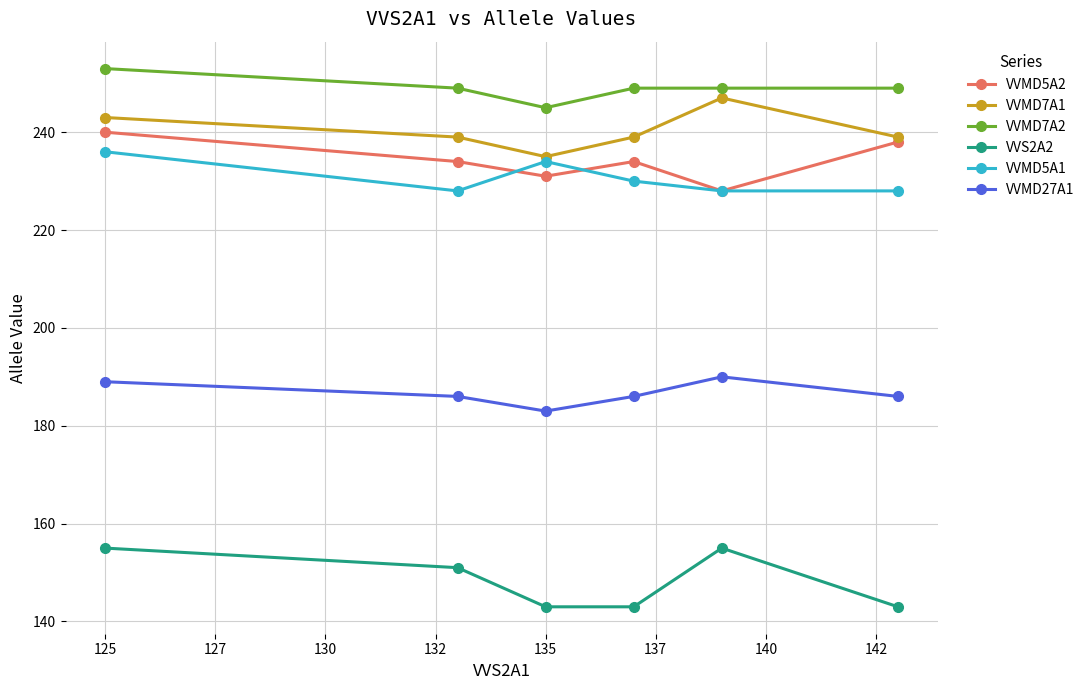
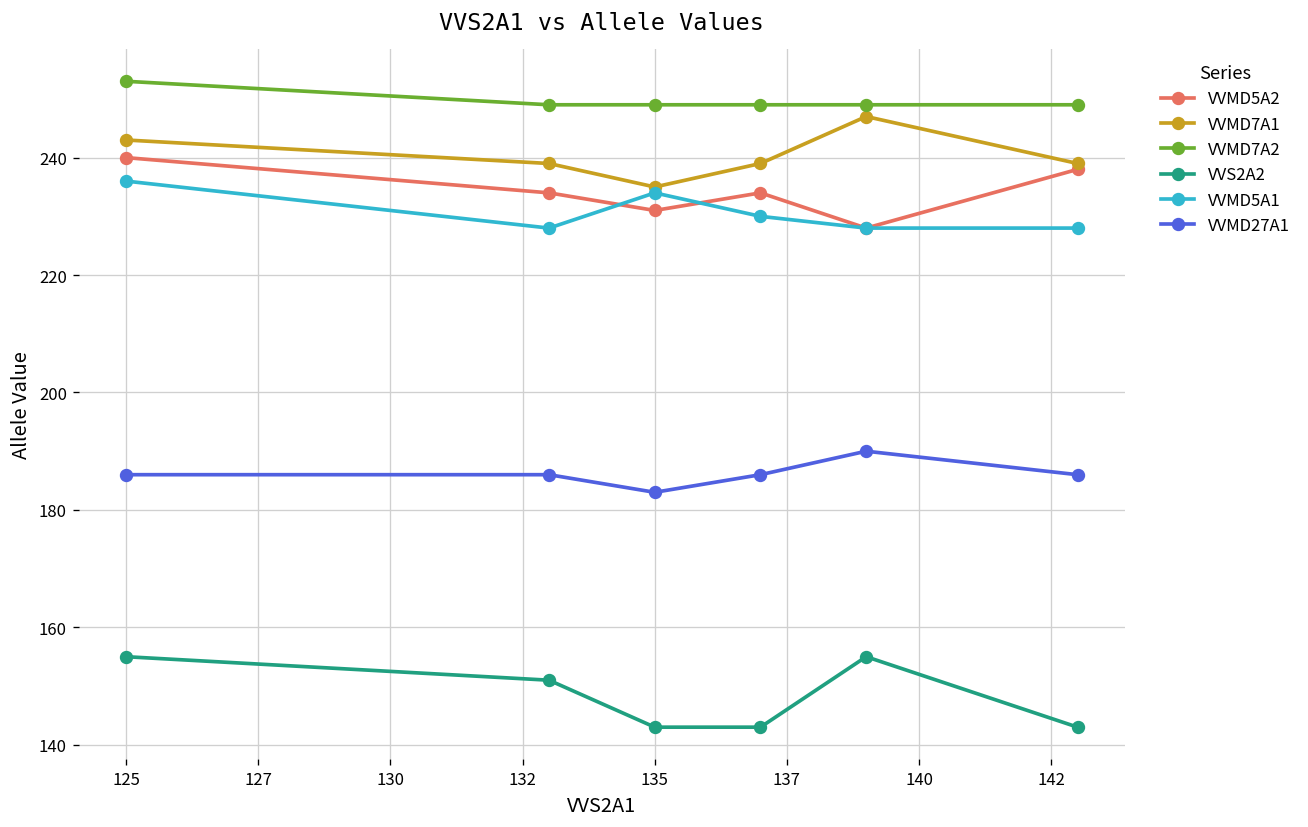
VVMD27A1, 125: 189 -> 186
VVMD7A2, 135: 245 -> 249
